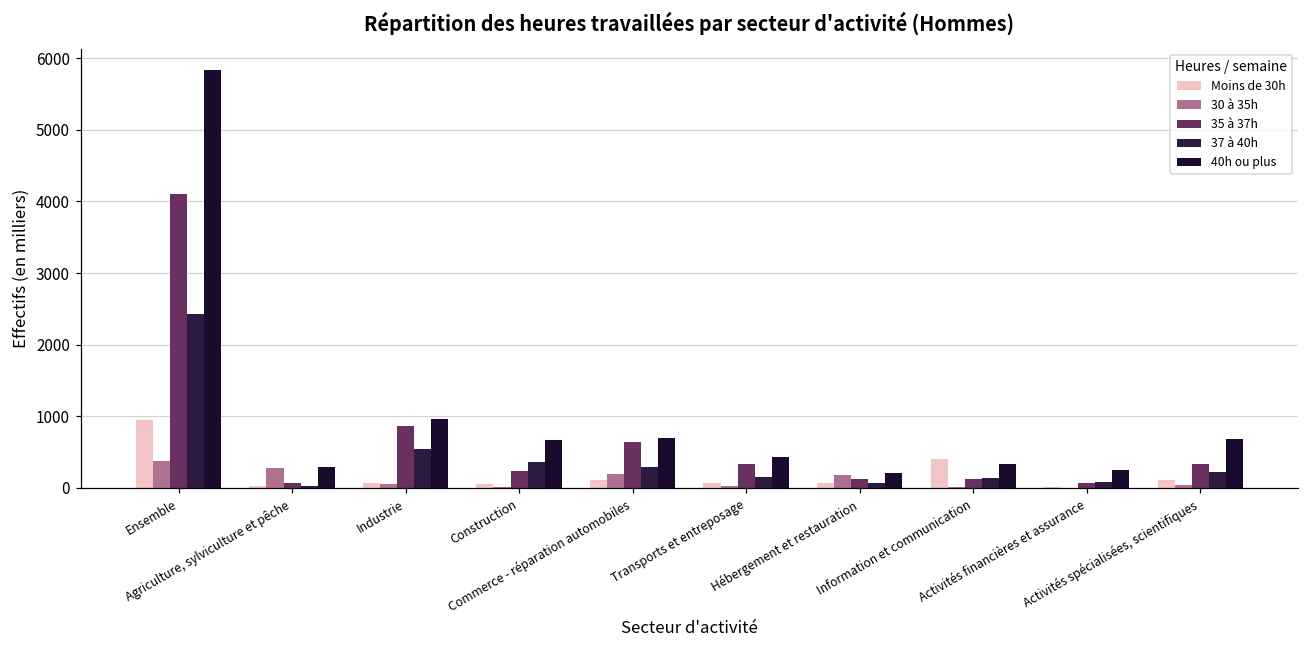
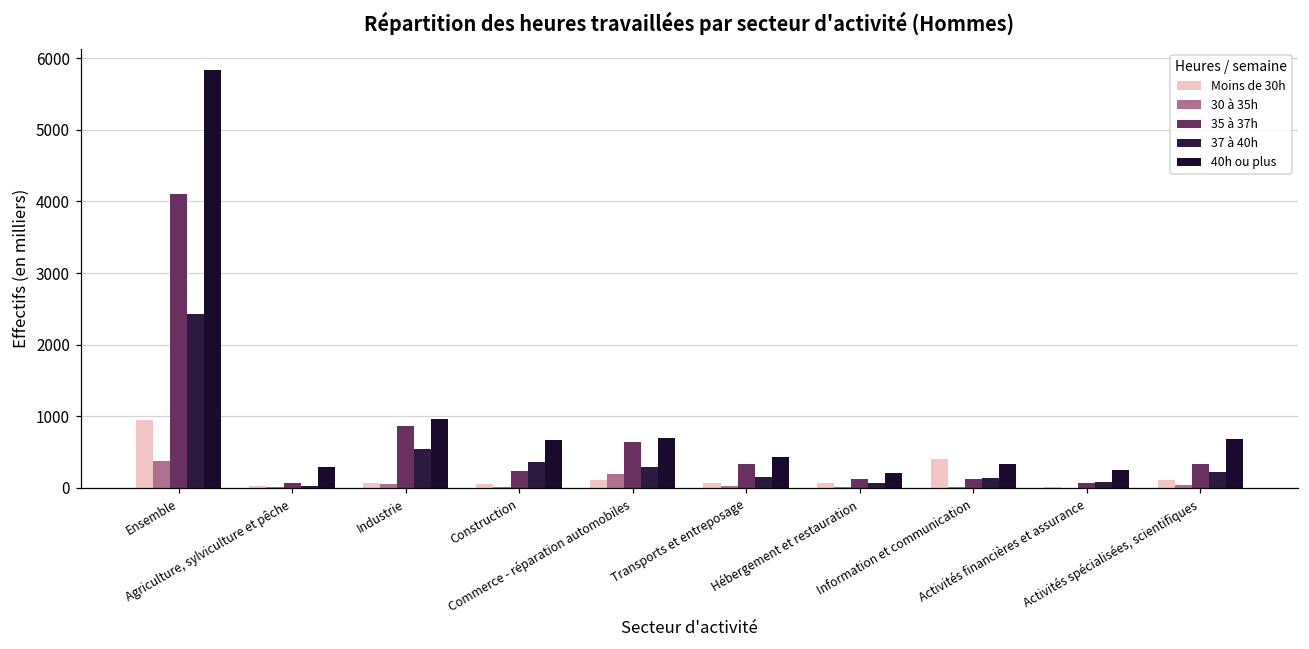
30 à 35h, Agriculture, sylviculture et pêche: 300 -> 0
30 à 35h, Hébergement et restauration: 200 -> 0
